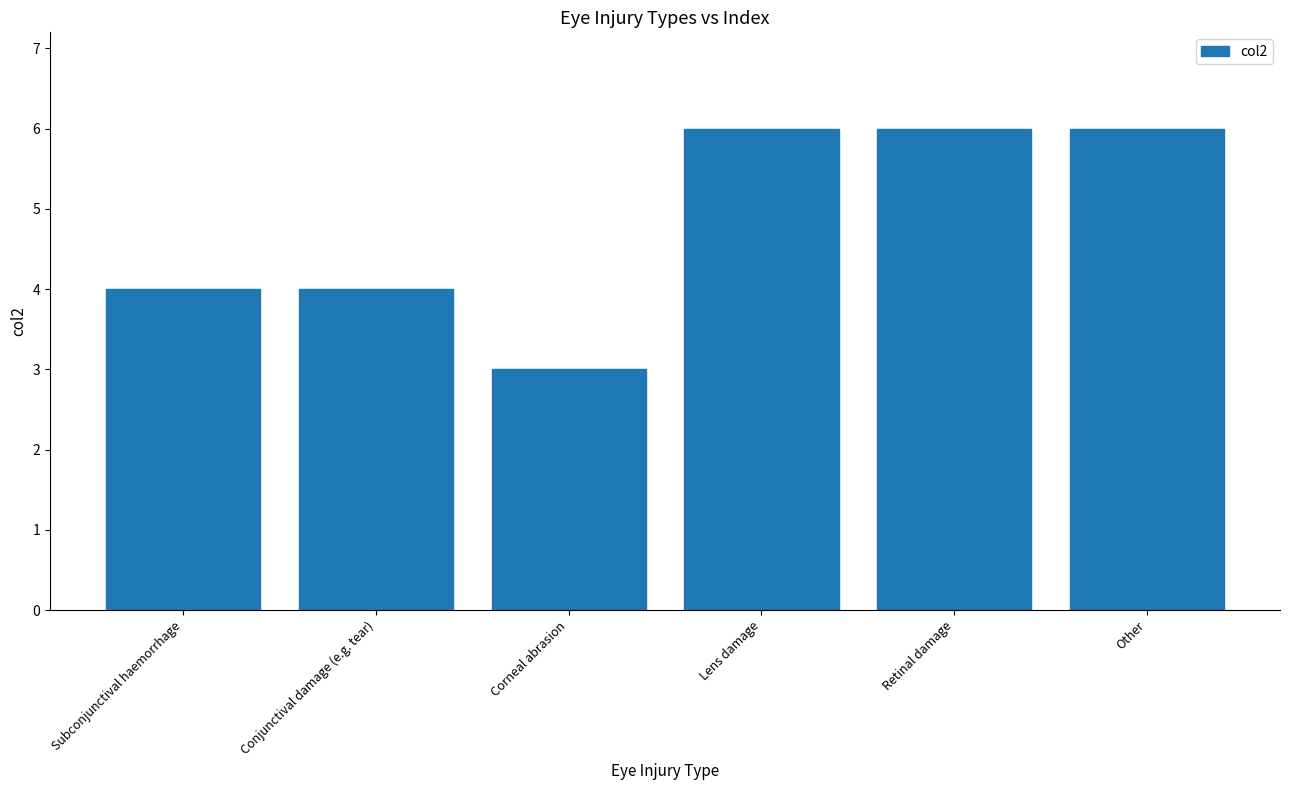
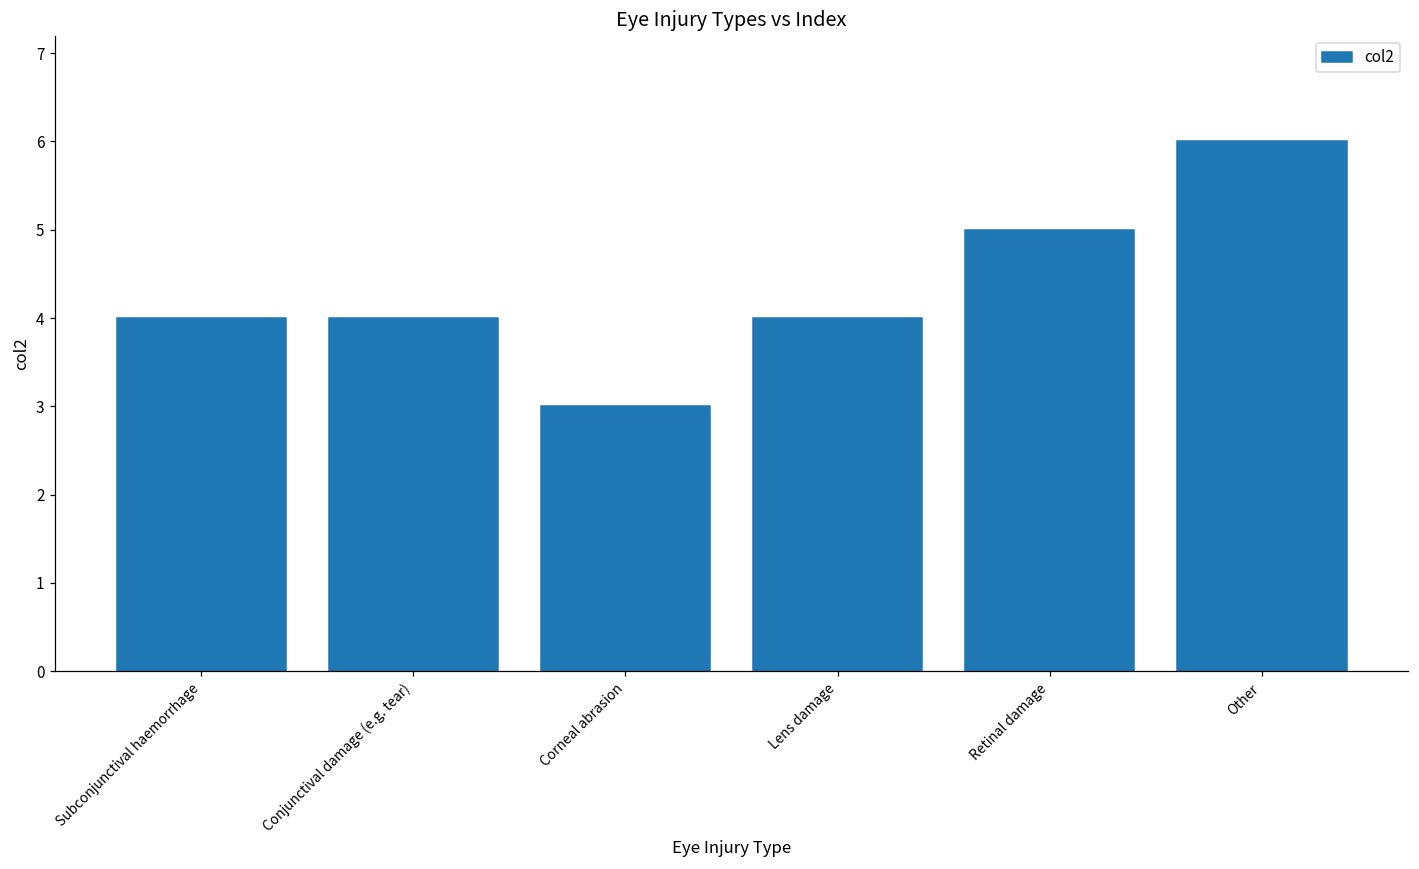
Lens damage: 6 -> 4
Retinal damage: 6 -> 5
